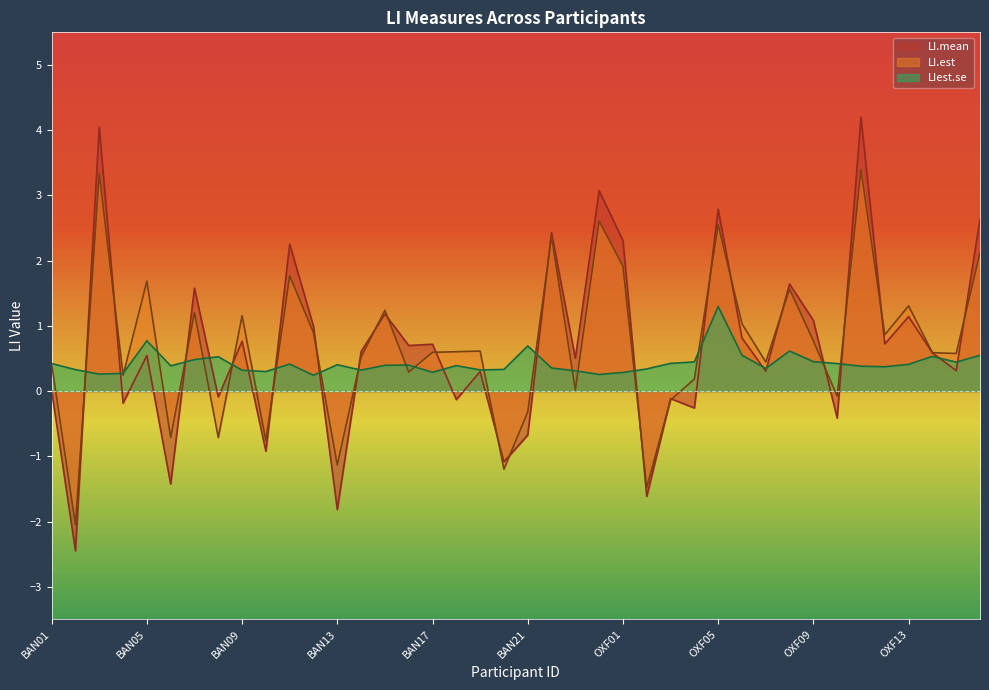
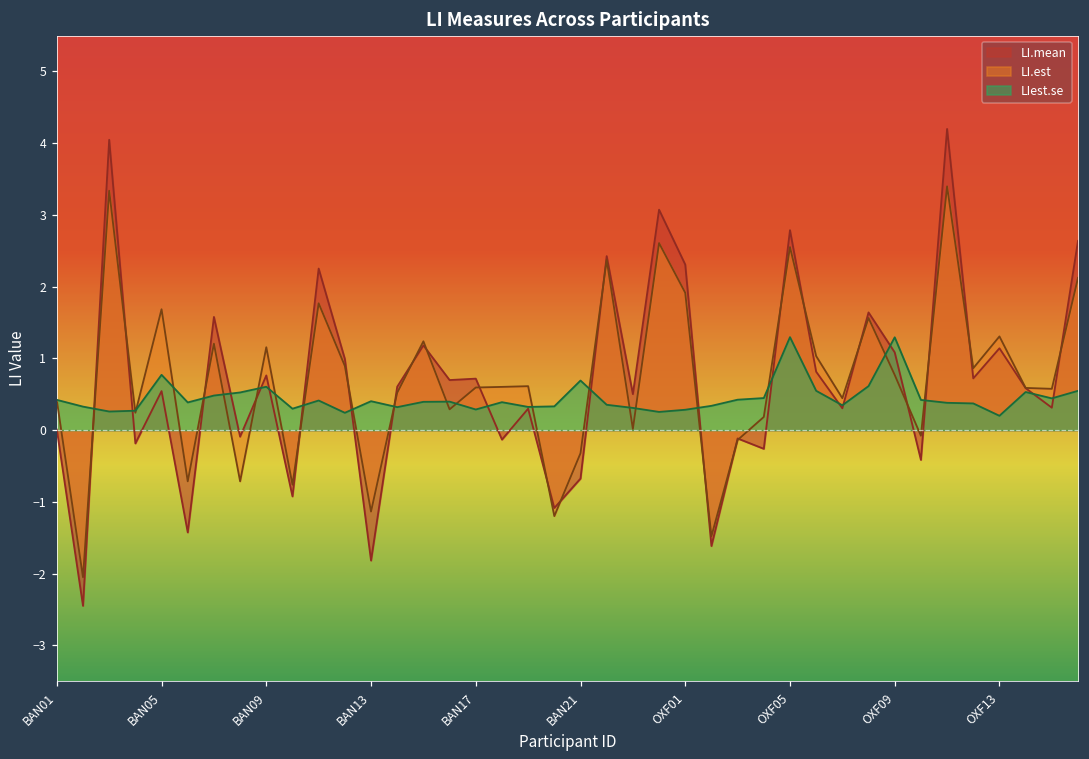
LIest.se, BAN09: 0.3 -> 0.6
LIest.se, OXF09: 0.5 -> 1.3
LIest.se, OXF13: 0.4 -> 0.2
